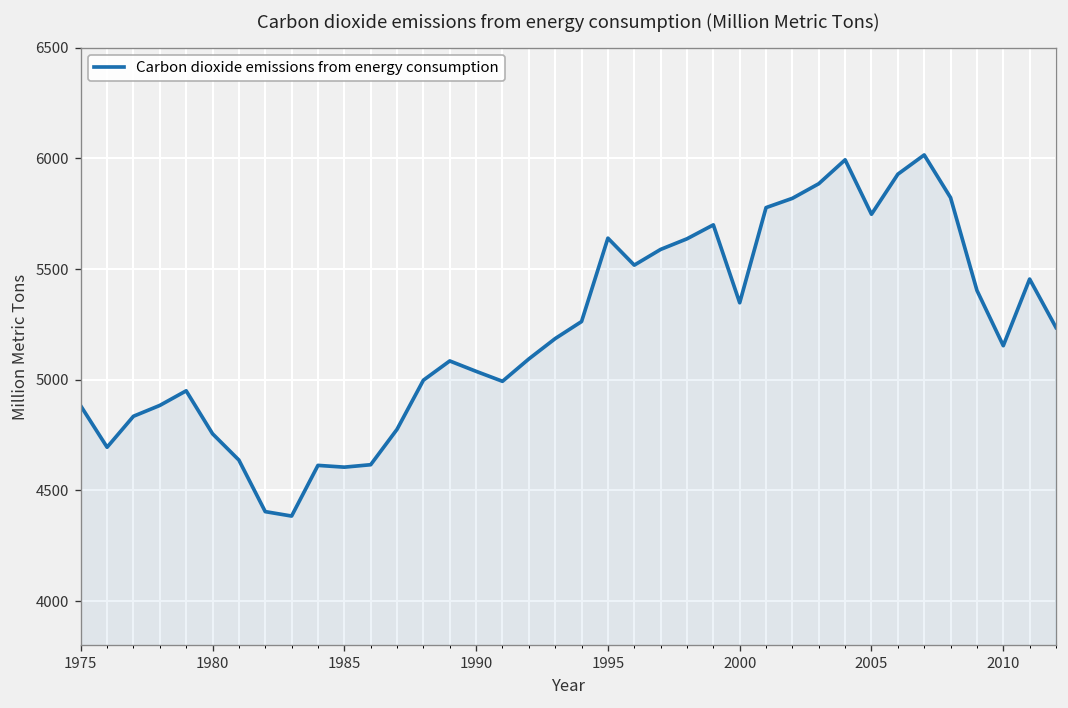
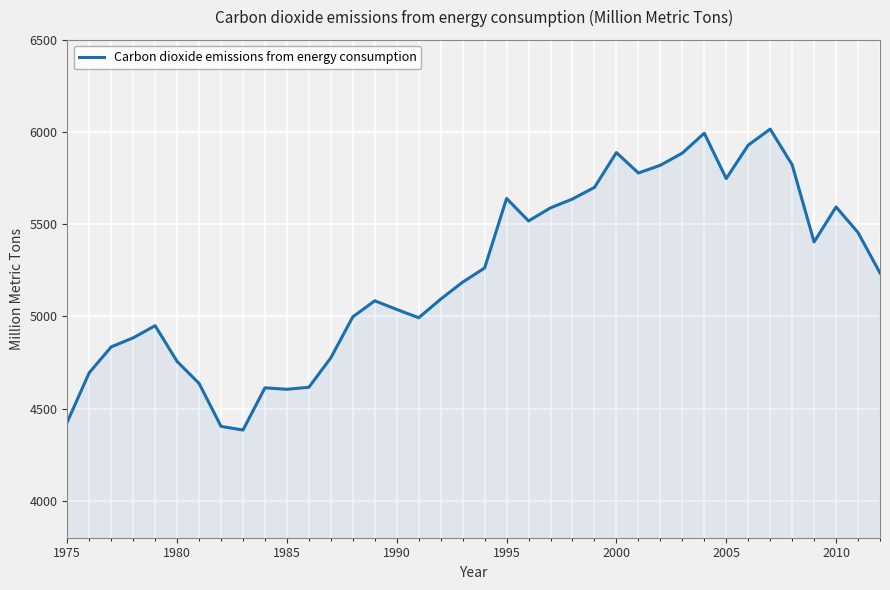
1975: 4880 -> 4430
2000: 5350 -> 5890
2010: 5150 -> 5590
